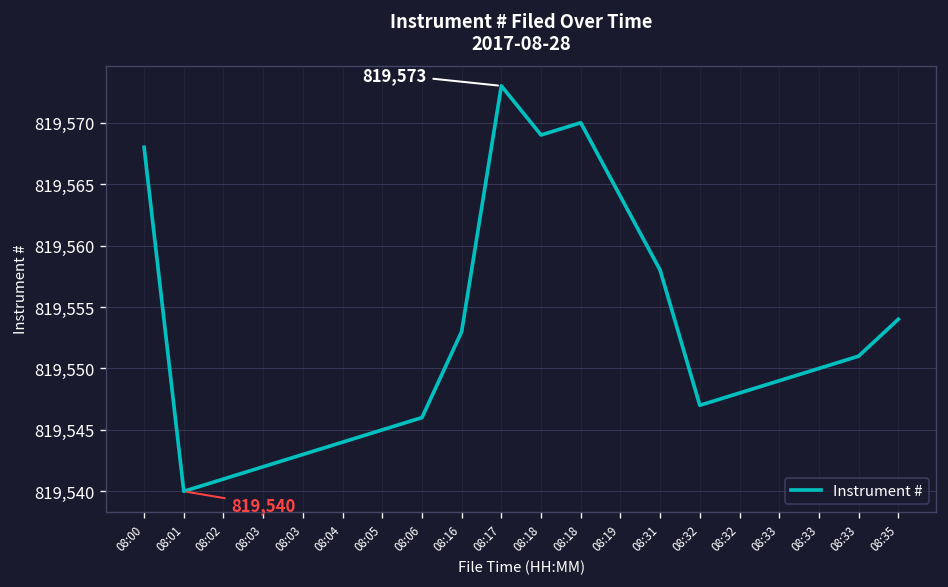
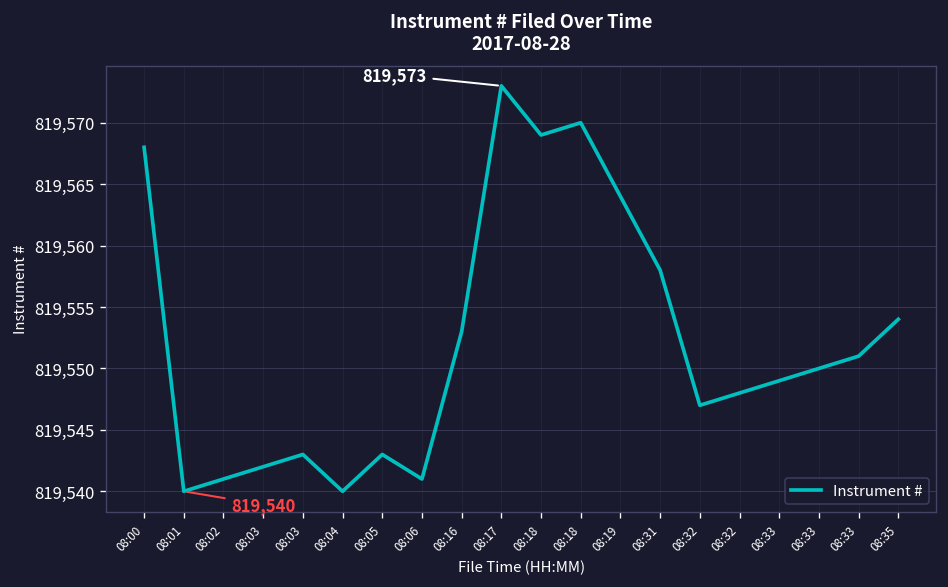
08:04: 819,544 -> 819,540
08:05: 819,545 -> 819,543
08:06: 819,546 -> 819,541
